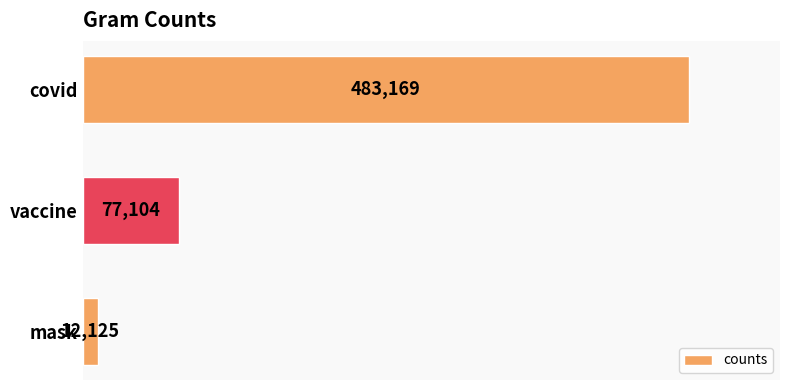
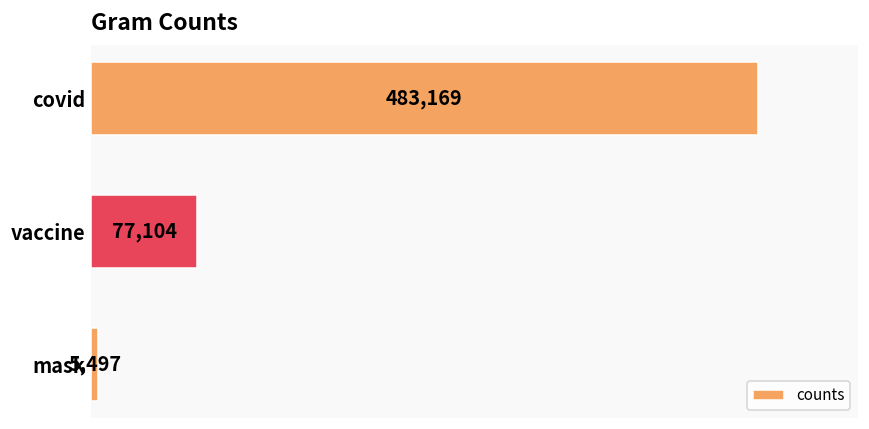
mask: 12,125 -> 5,497
